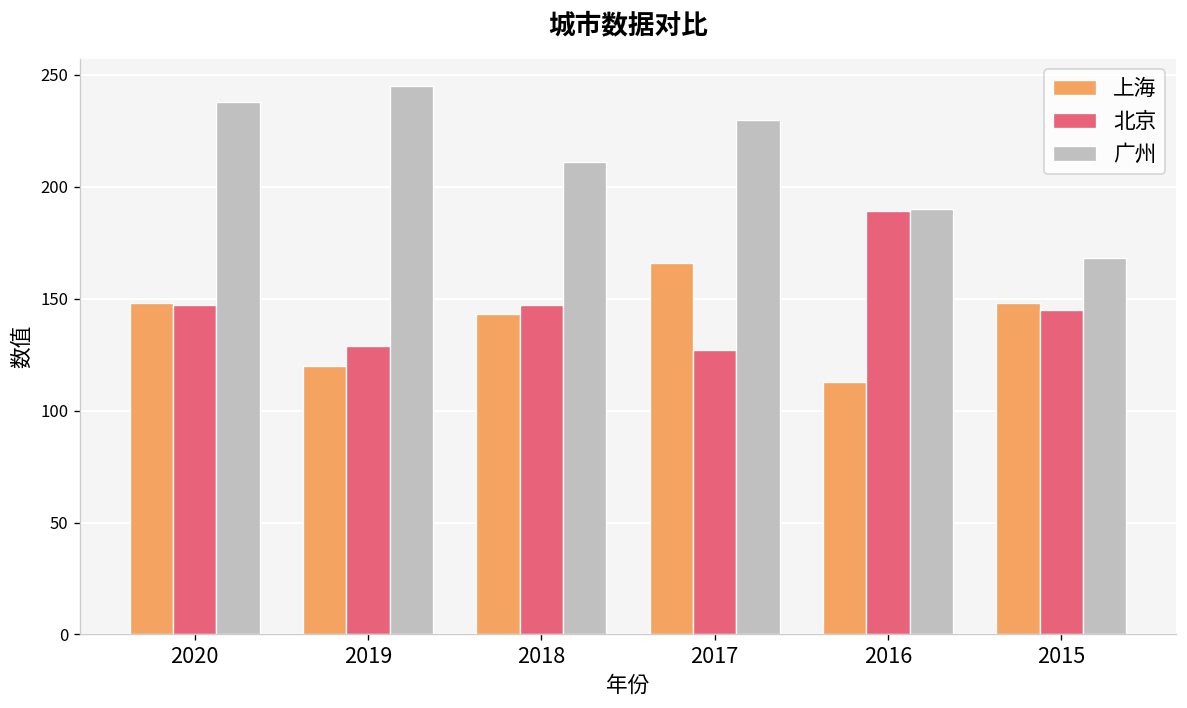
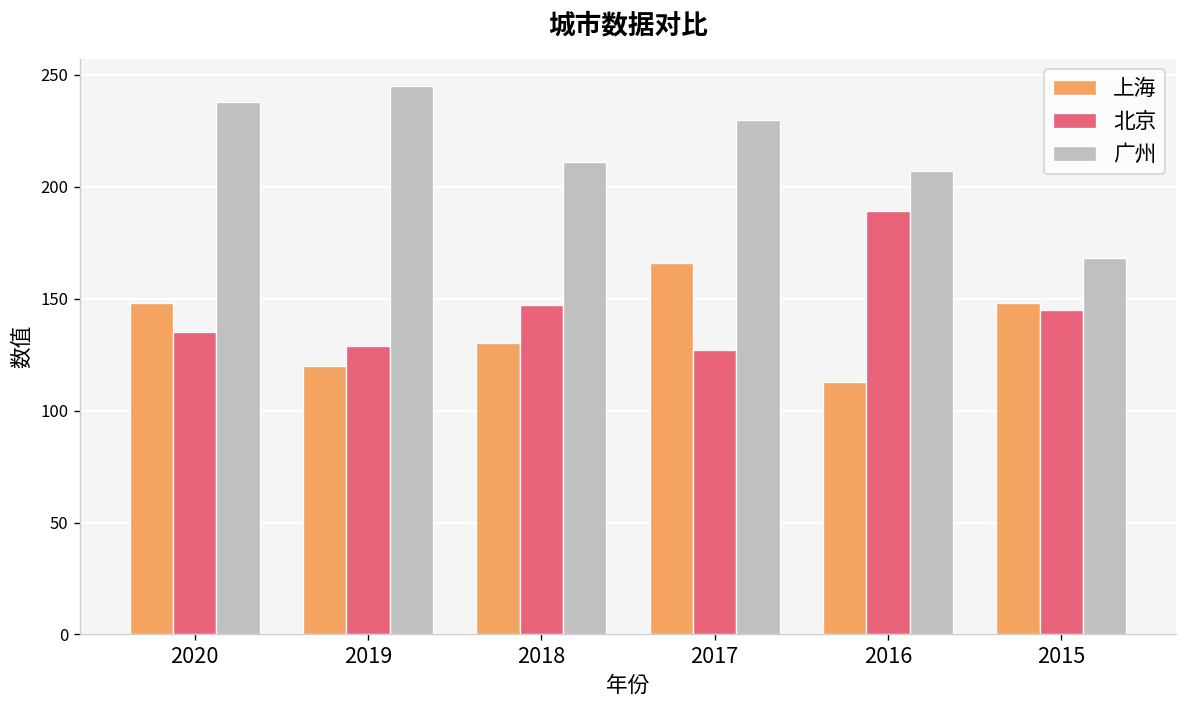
北京, 2020: 147 -> 135
上海, 2018: 143 -> 130
广州, 2016: 190 -> 207
